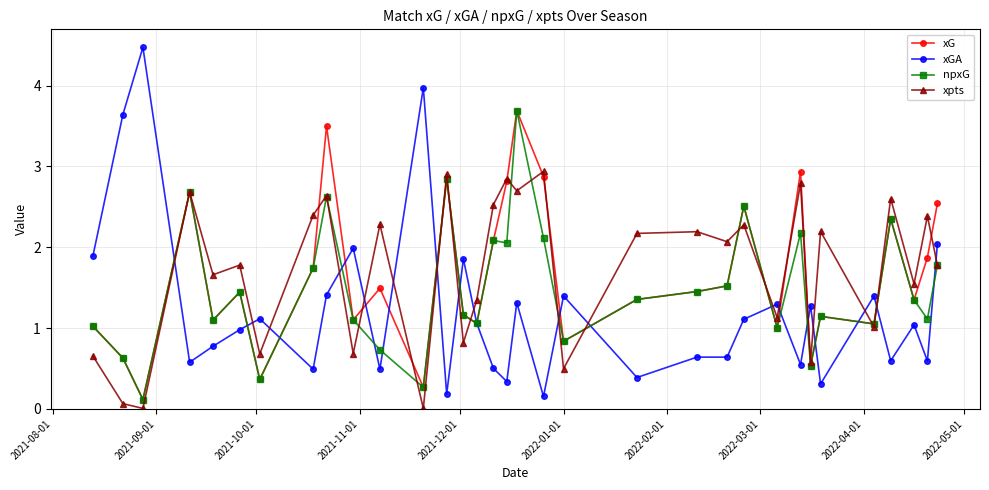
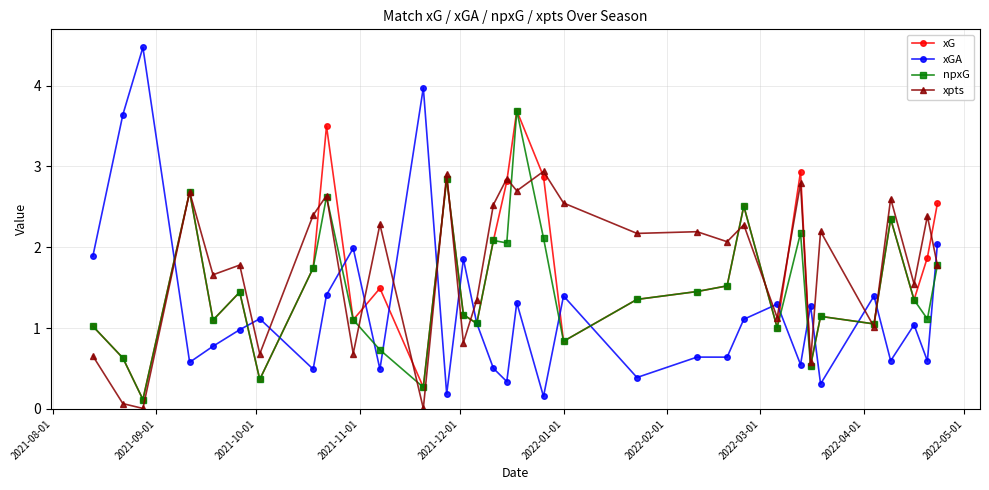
xpts, 2022-01-01: 0.5 -> 2.5
